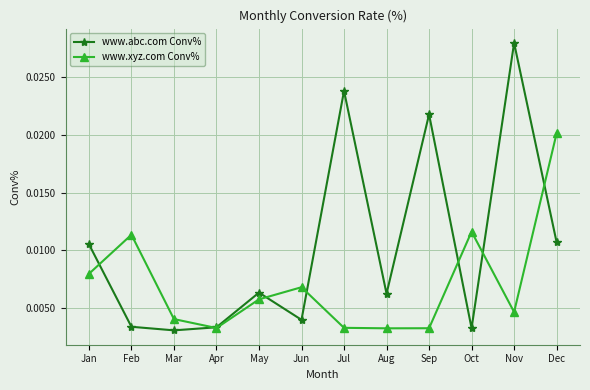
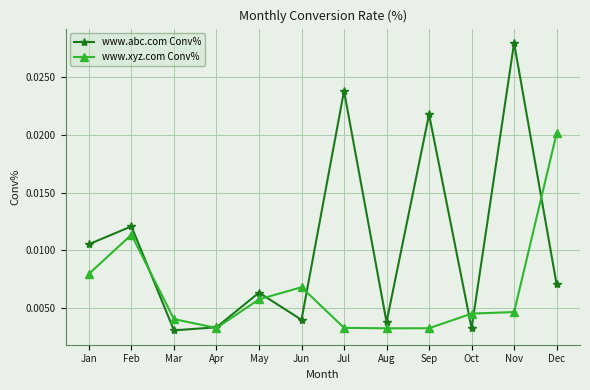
www.abc.com Conv%, Feb: 0.0034 -> 0.0121
www.abc.com Conv%, Aug: 0.0063 -> 0.0038
www.xyz.com Conv%, Oct: 0.0116 -> 0.0045
www.abc.com Conv%, Dec: 0.0107 -> 0.0071
